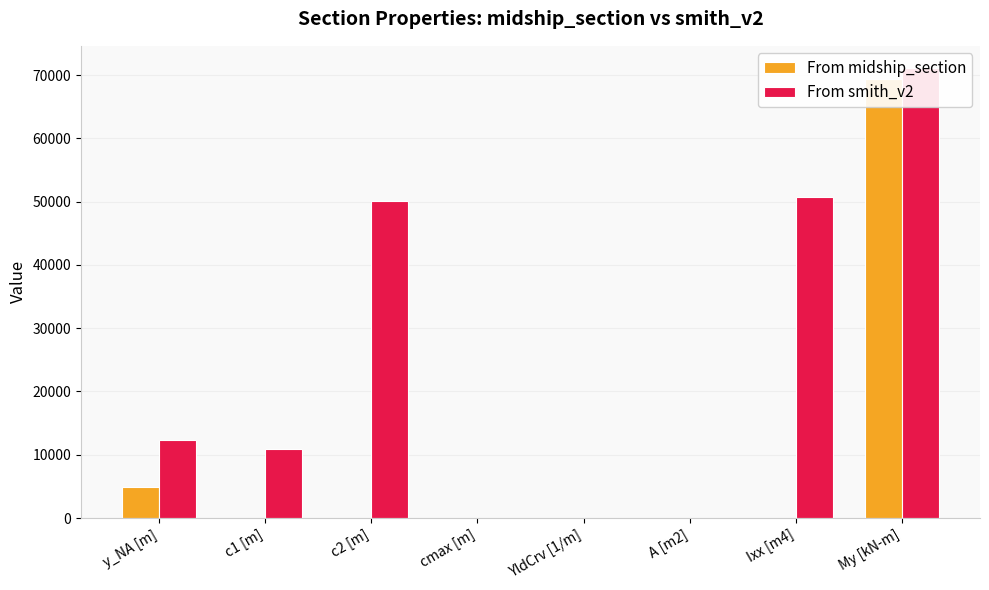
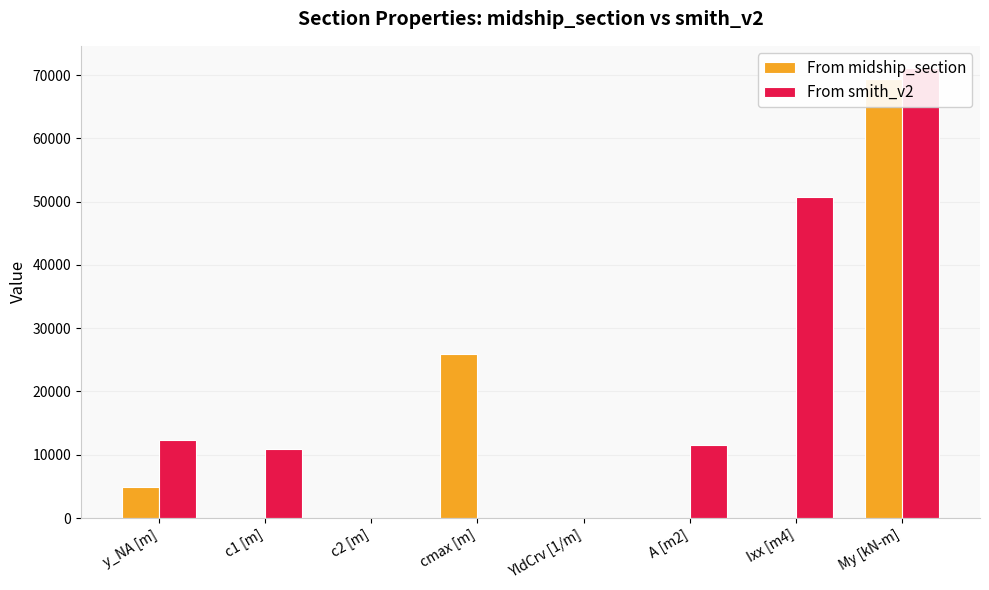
From smith_v2, c2 [m]: 50000 -> 0
From midship_section, cmax [m]: 0 -> 26000
From smith_v2, A [m2]: 0 -> 11000
